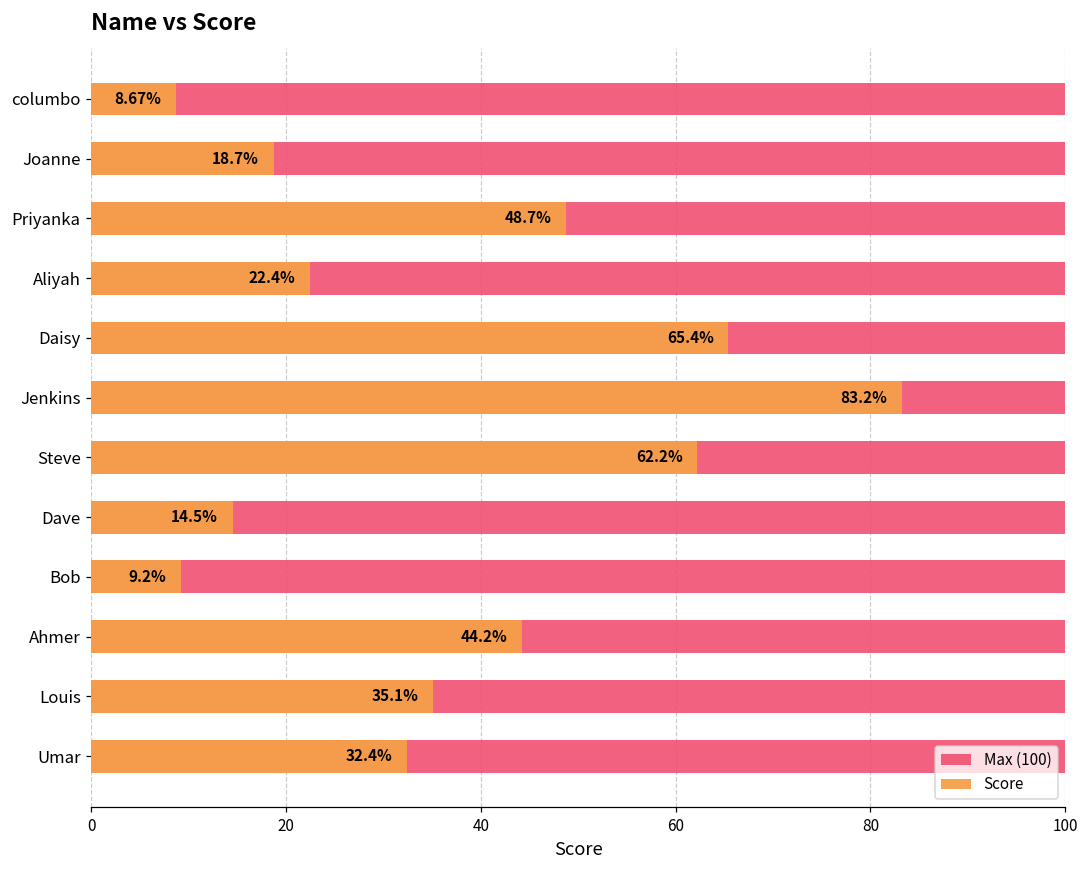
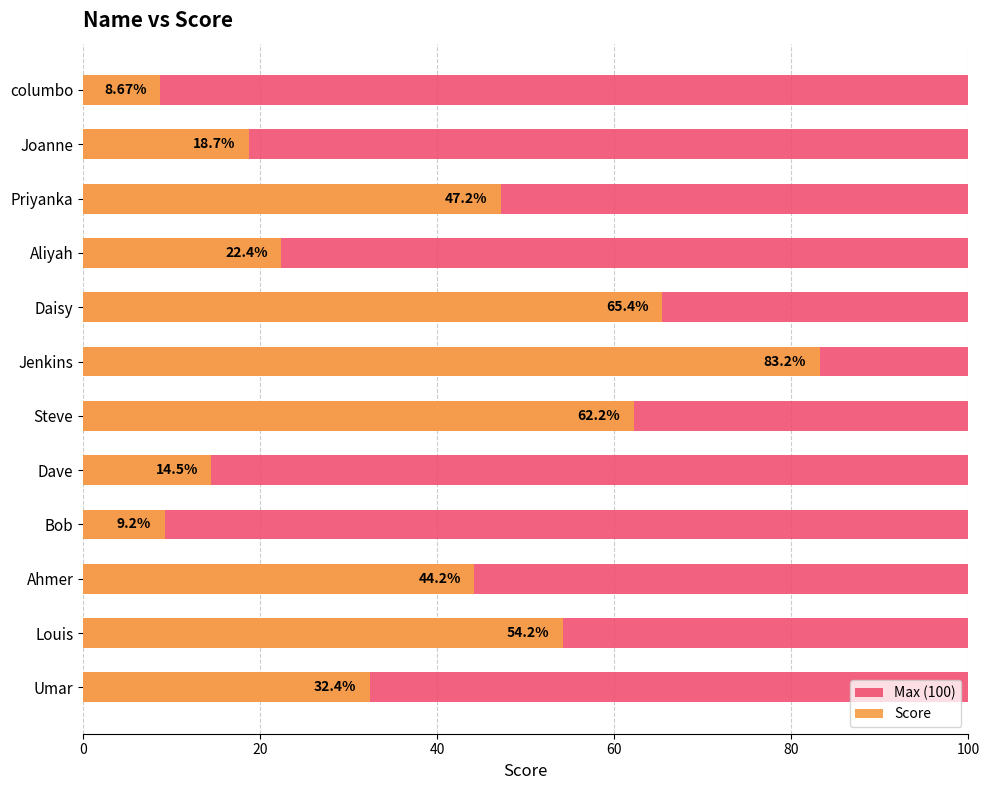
Score, Priyanka: 48.7% -> 47.2%
Score, Louis: 35.1% -> 54.2%
